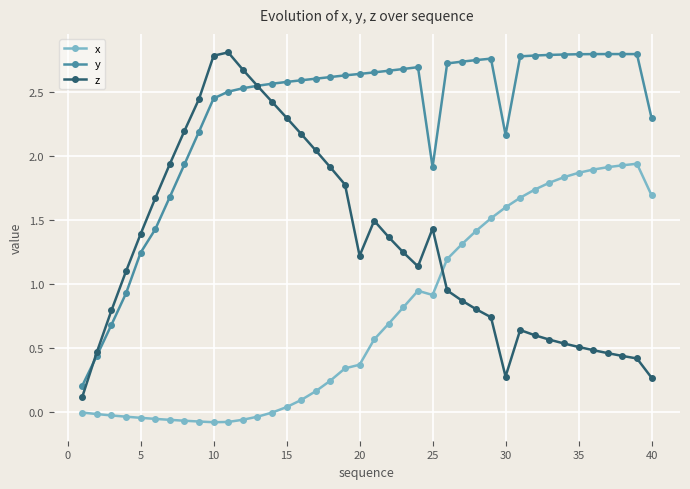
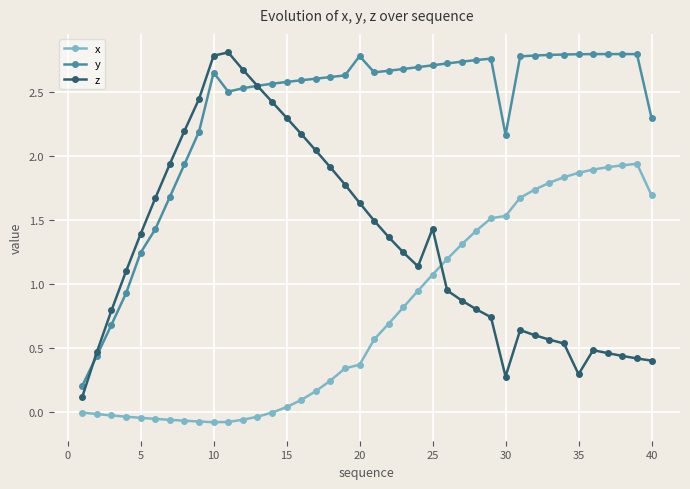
y, 10: 2.45 -> 2.65
y, 20: 2.64 -> 2.78
z, 20: 1.22 -> 1.63
x, 25: 0.91 -> 1.07
y, 25: 1.91 -> 2.71
x, 30: 1.60 -> 1.53
z, 35: 0.51 -> 0.30
z, 40: 0.27 -> 0.40
